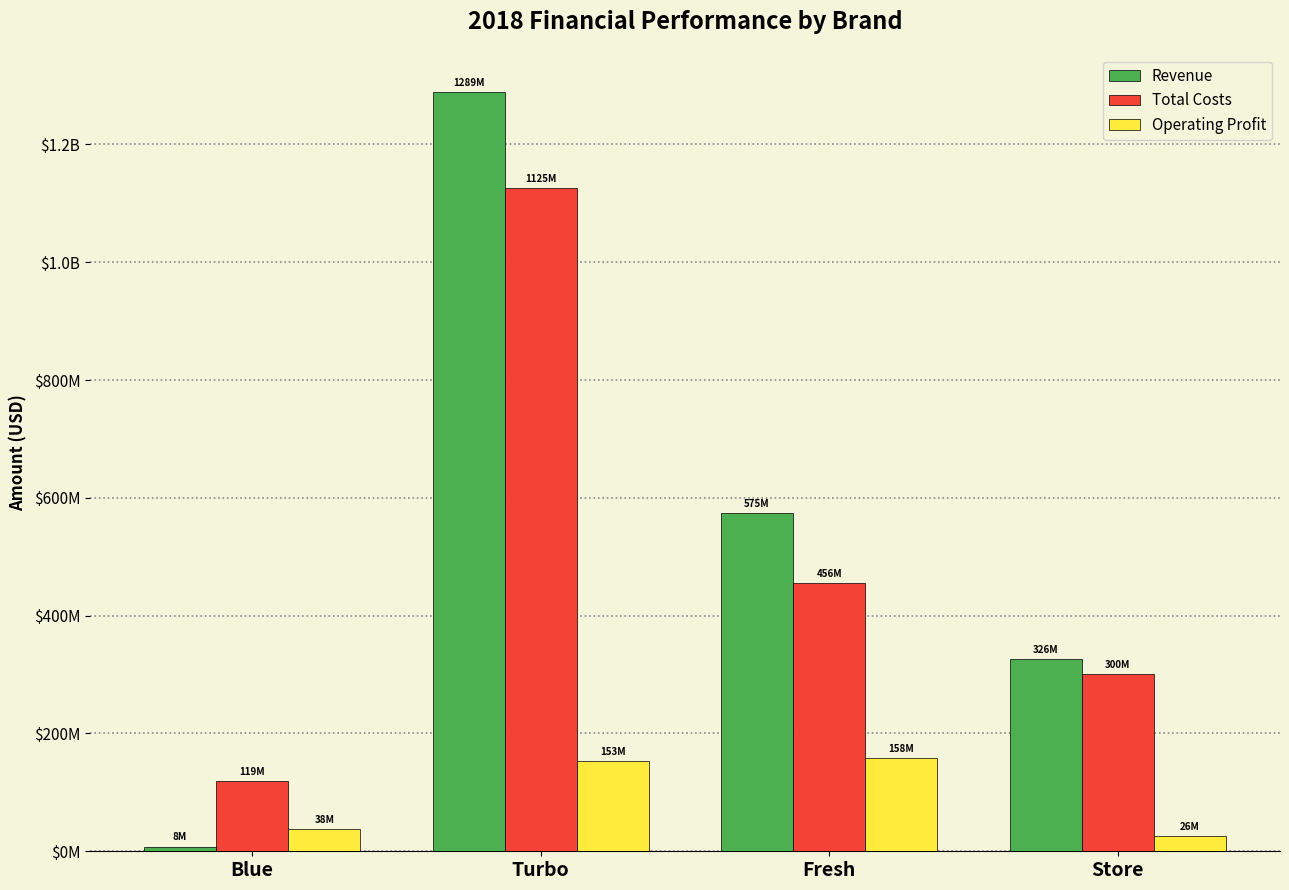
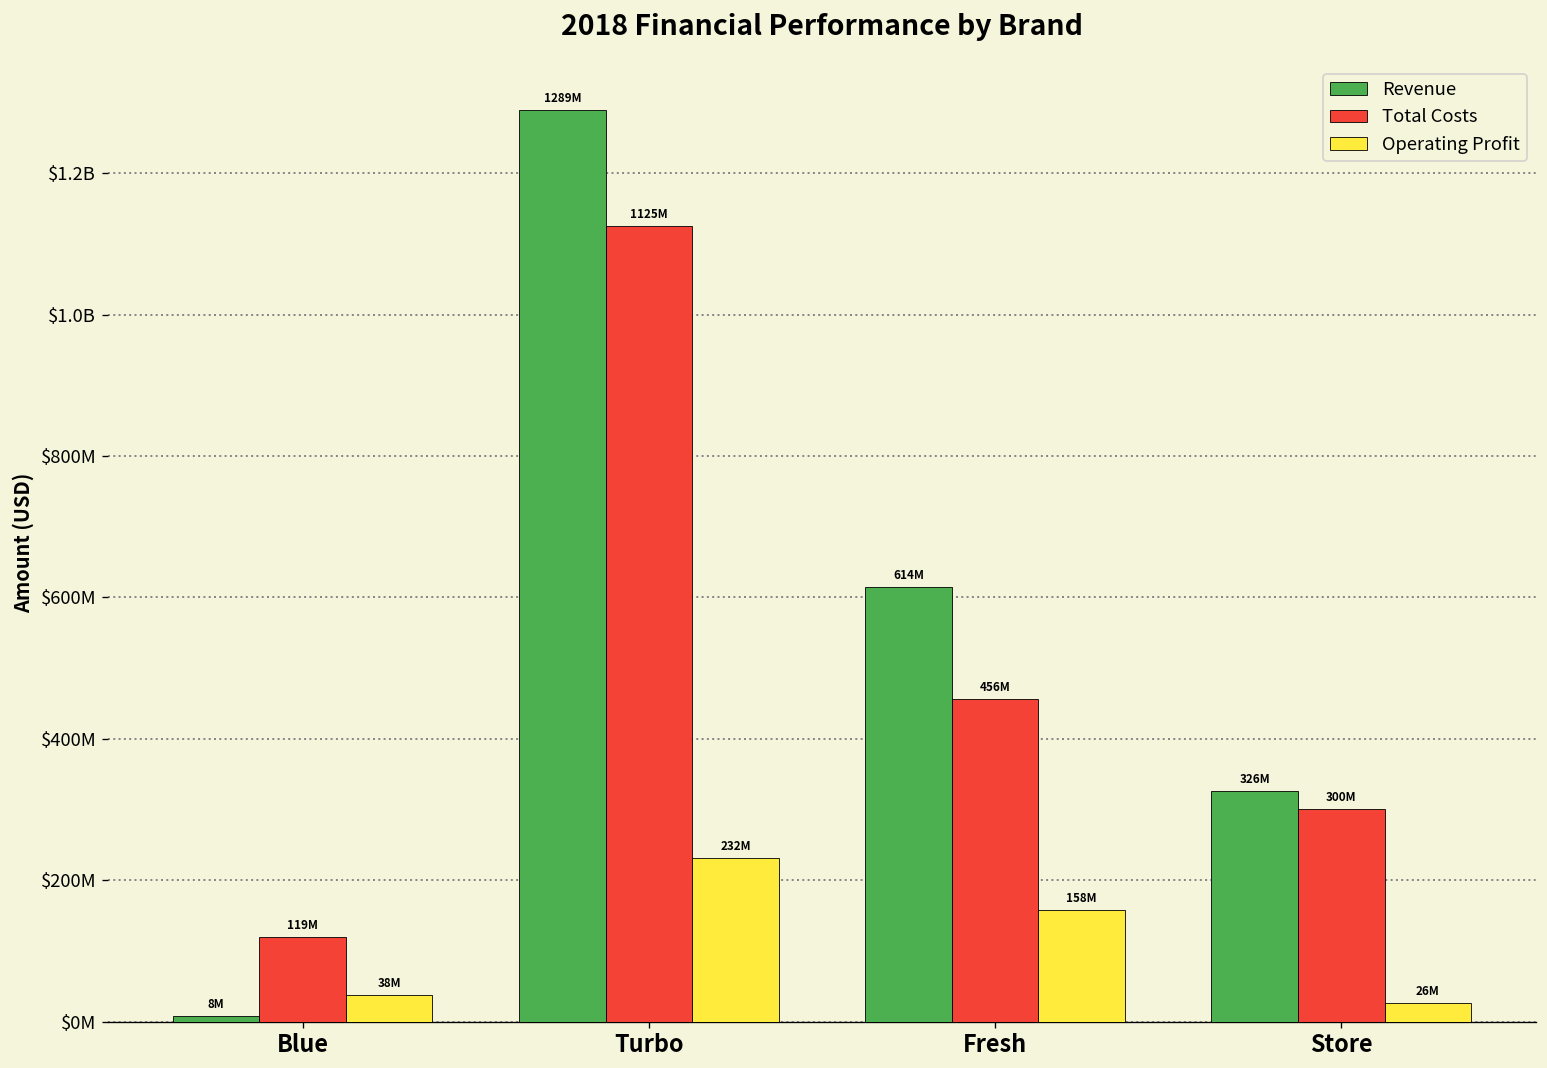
Operating Profit, Turbo: 153M -> 232M
Revenue, Fresh: 575M -> 614M
